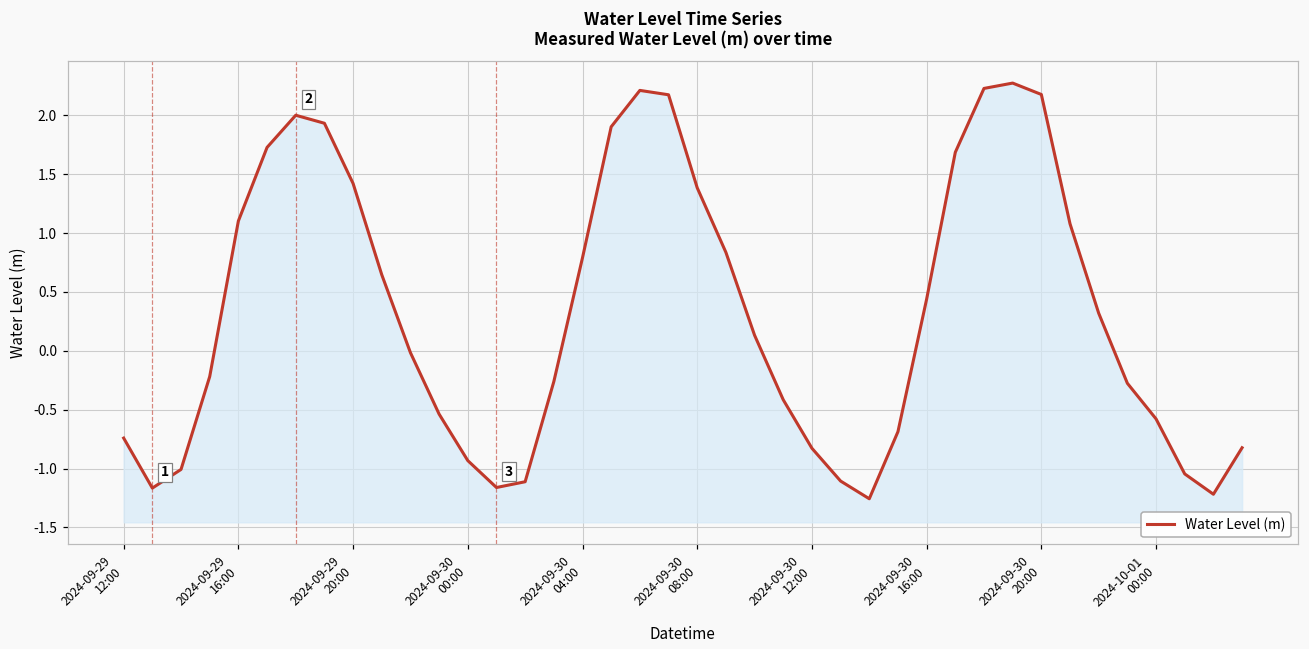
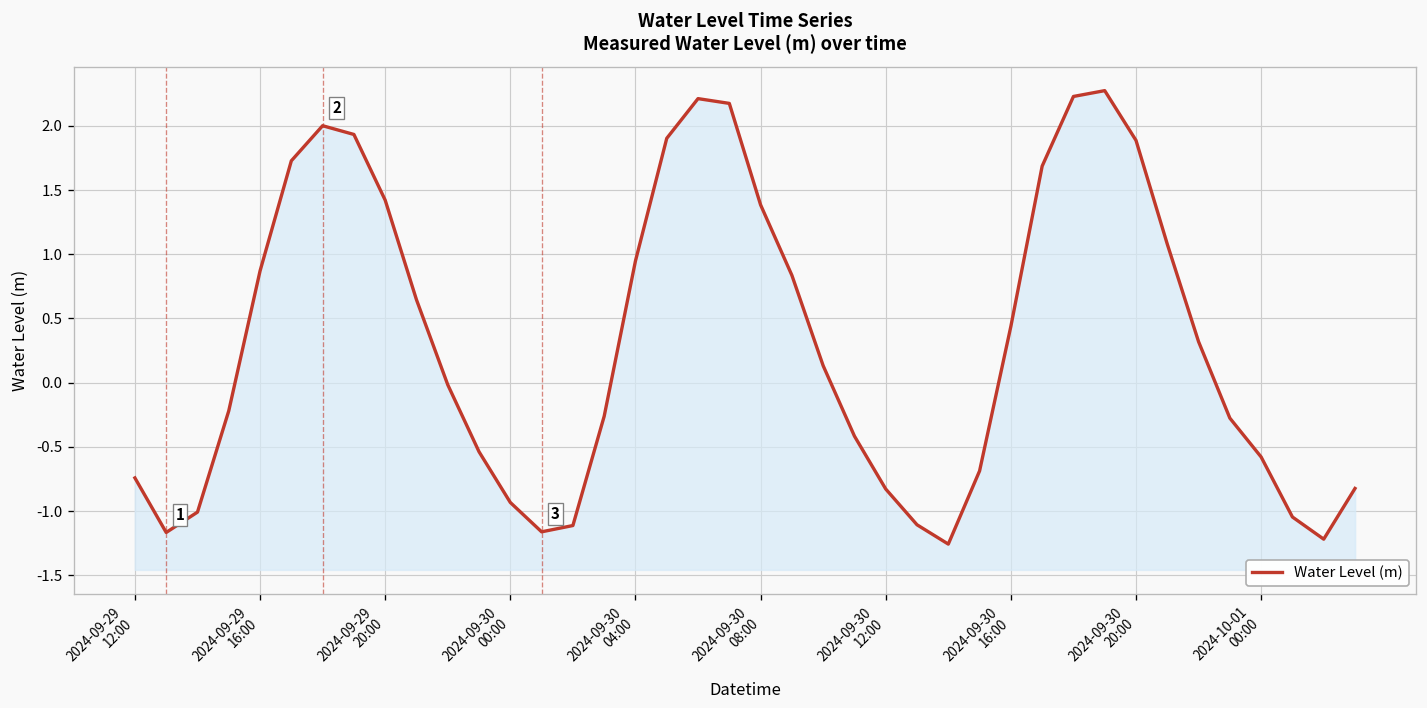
2024-09-29 16:00: 1.10 -> 0.87
2024-09-30 04:00: 0.79 -> 0.95
2024-09-30 20:00: 2.18 -> 1.89
